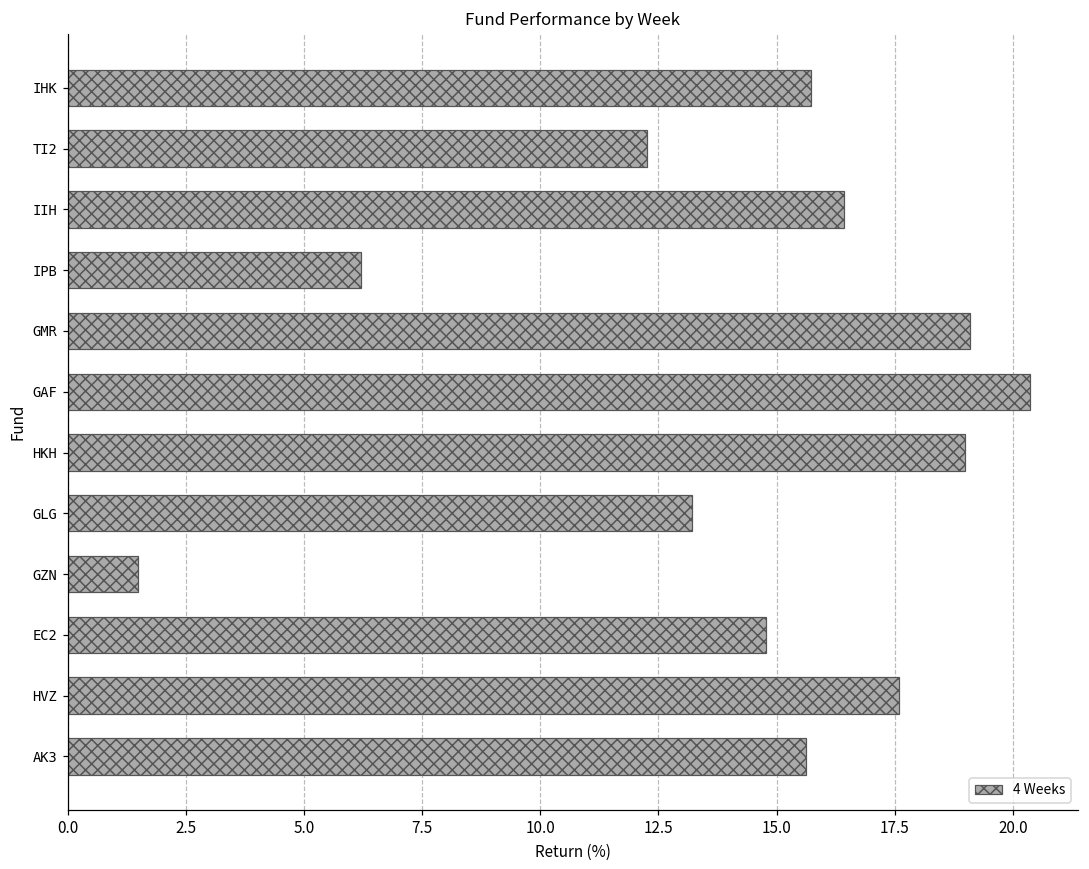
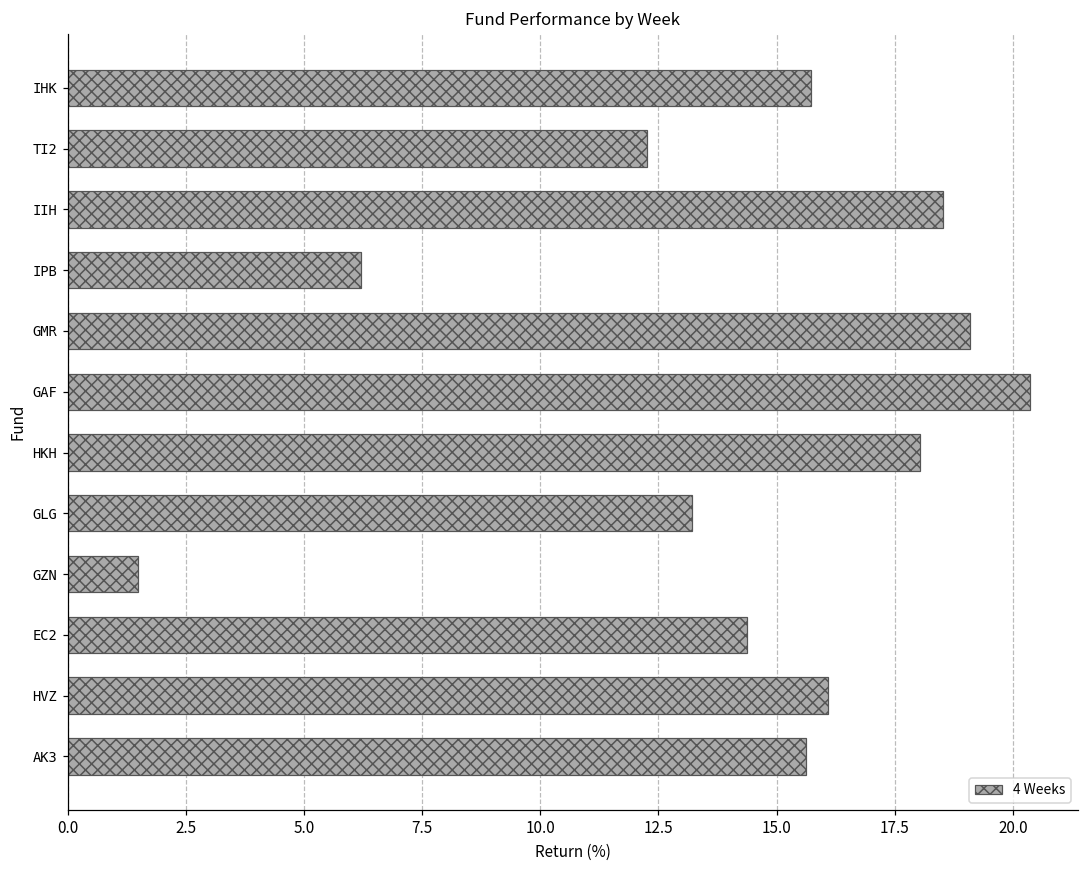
IIH: 16.4 -> 18.5
HKH: 19.0 -> 18.0
EC2: 14.8 -> 14.4
HVZ: 17.6 -> 16.1
